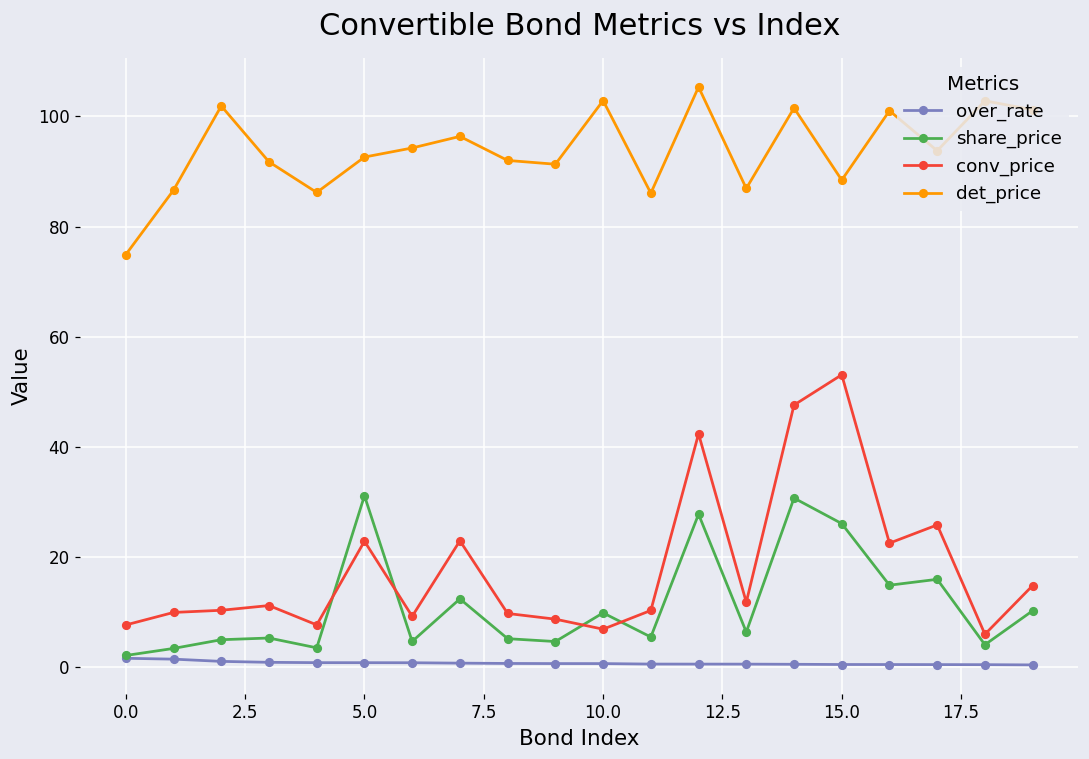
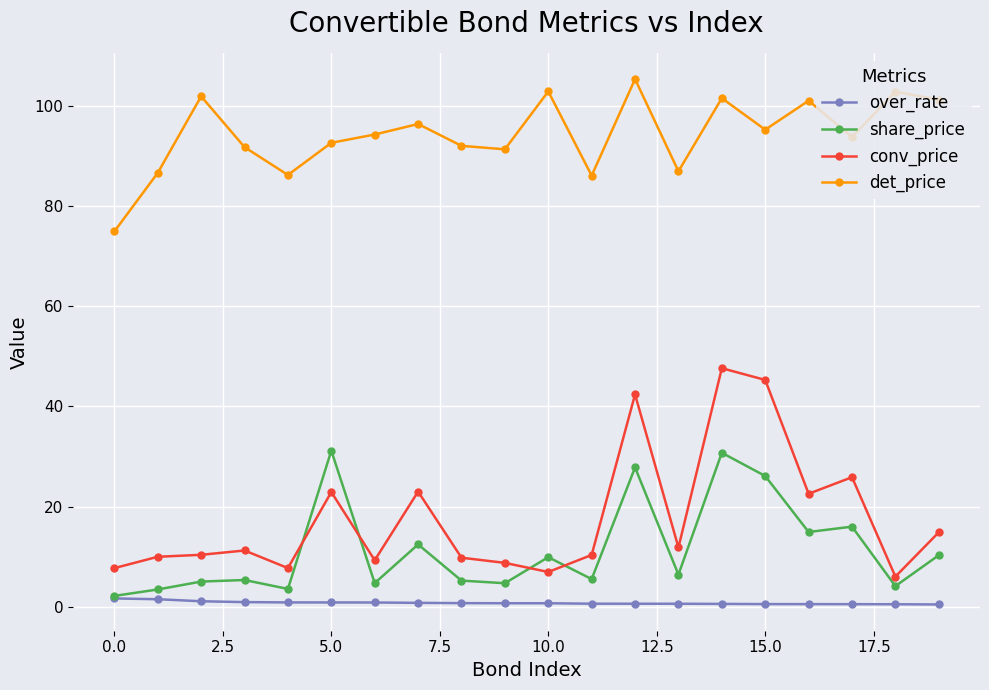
conv_price, 15.0: 53 -> 45
det_price, 15.0: 88 -> 95
